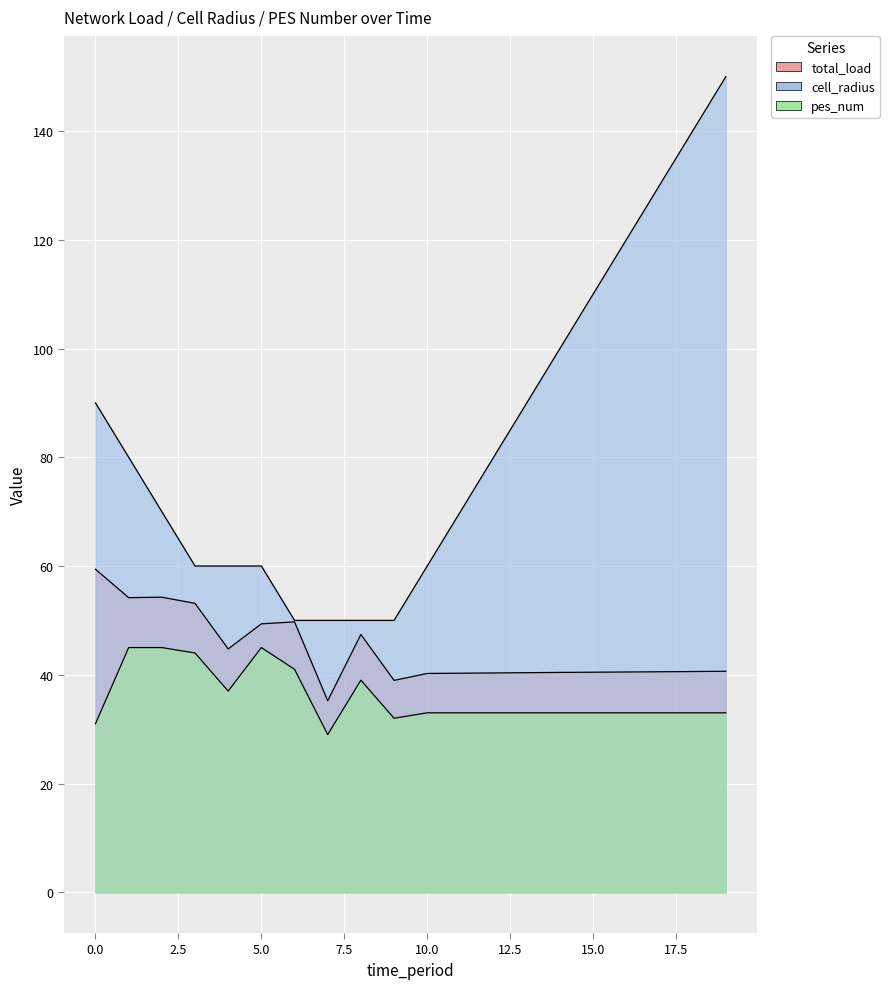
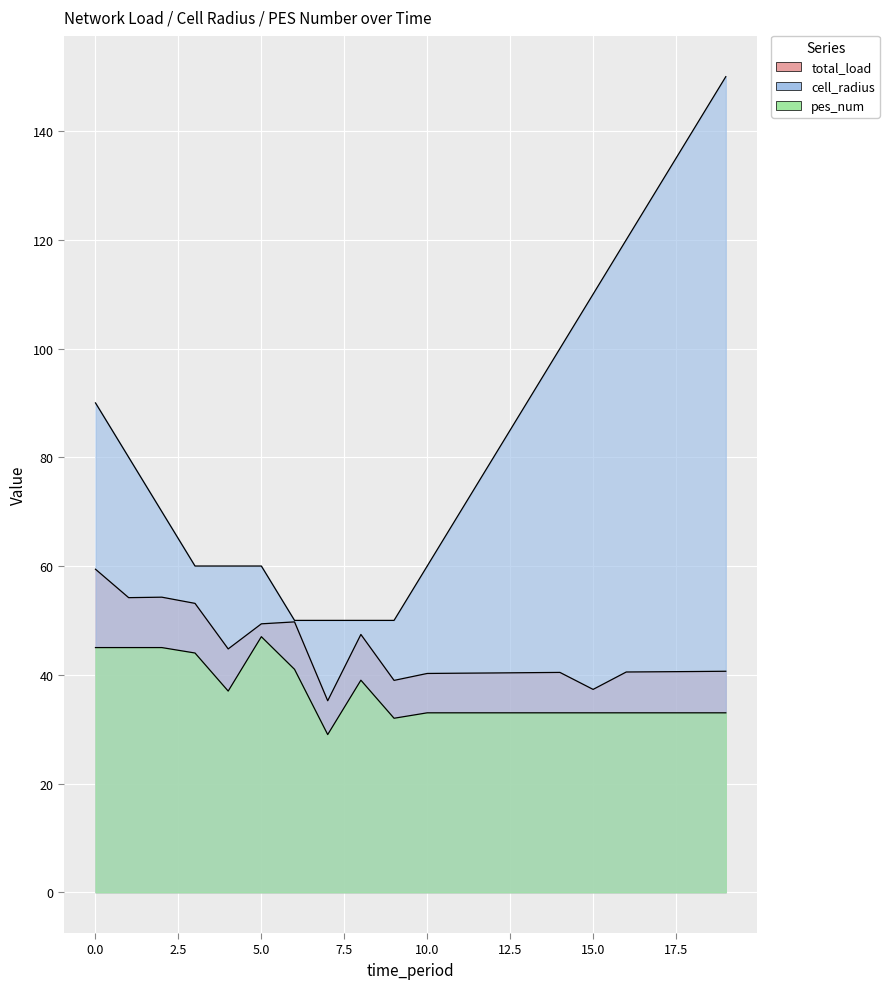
pes_num, 0.0: 31 -> 45
pes_num, 5.0: 45 -> 47
total_load, 15.0: 40 -> 37
